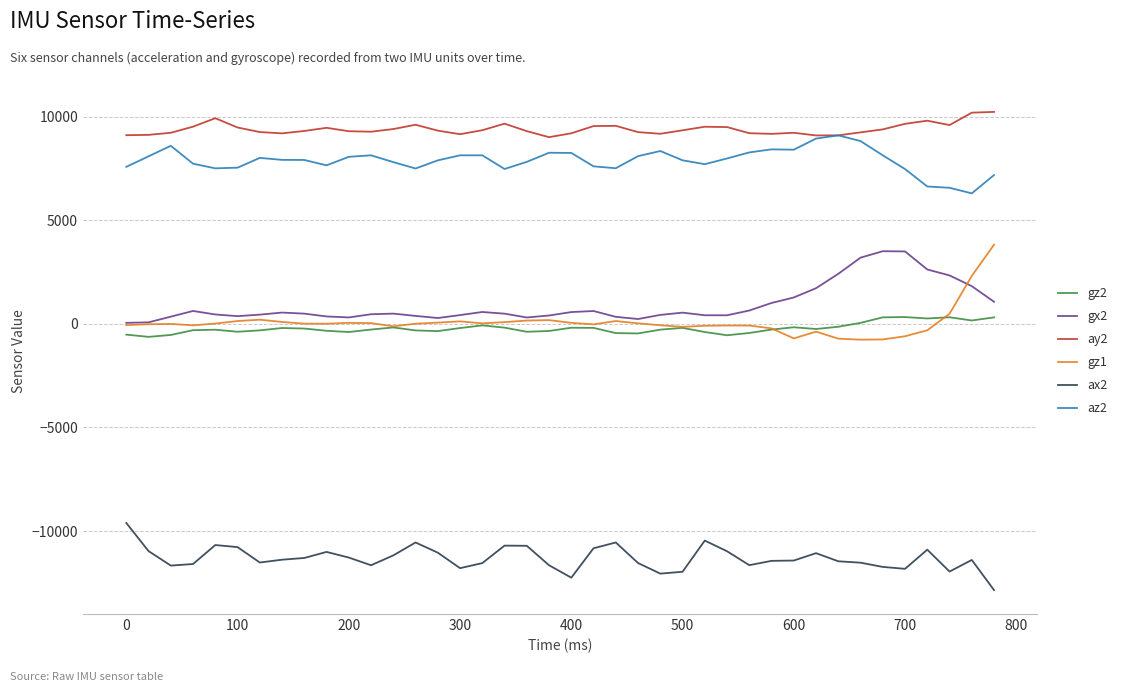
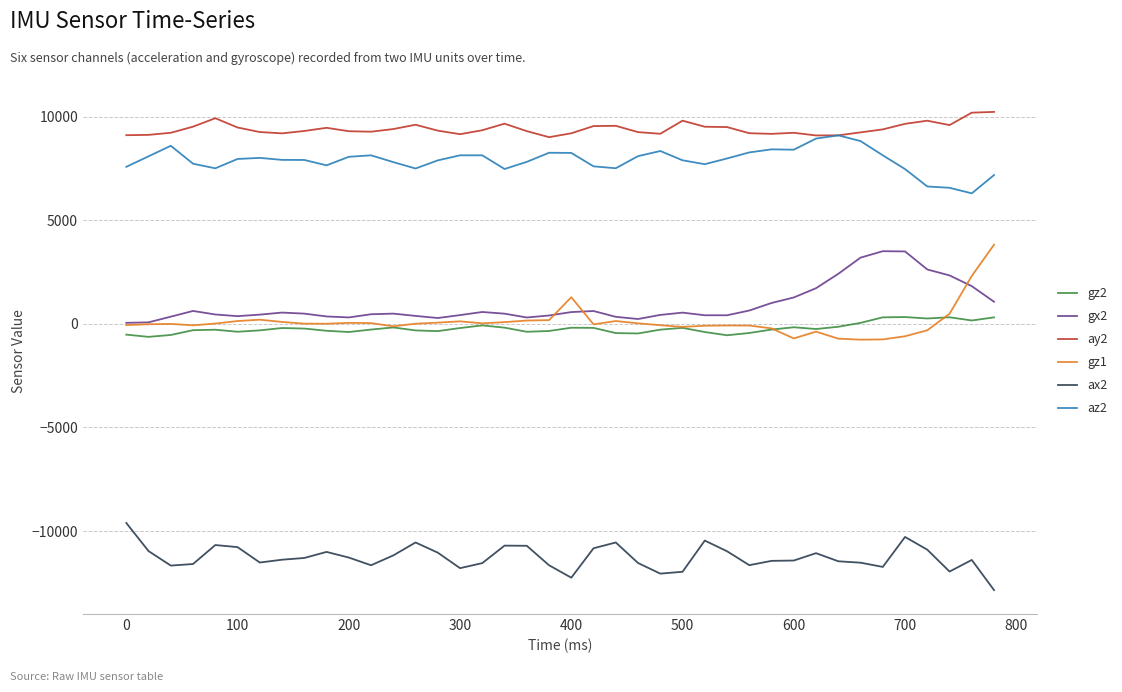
az2, 100: 7500 -> 8000
gz1, 400: 100 -> 1300
ay2, 500: 9300 -> 9800
ax2, 700: -11800 -> -10300
